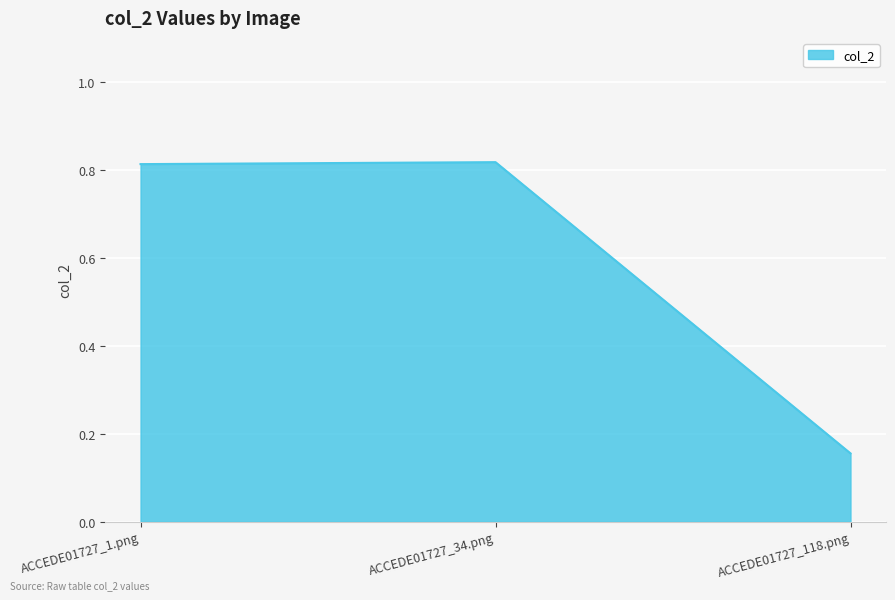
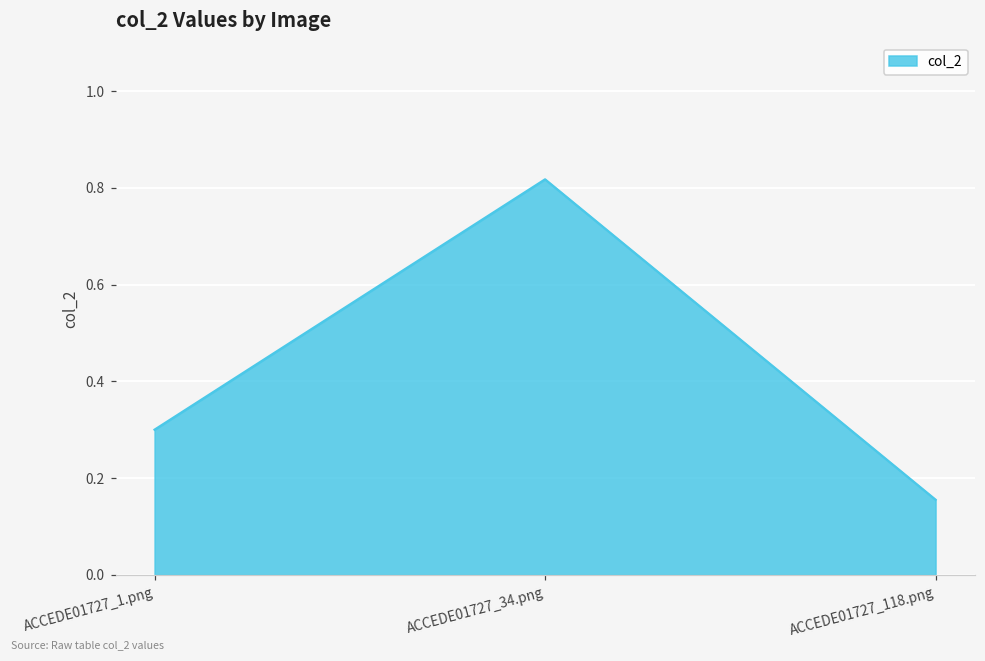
ACCEDE01727_1.png: 0.81 -> 0.30
